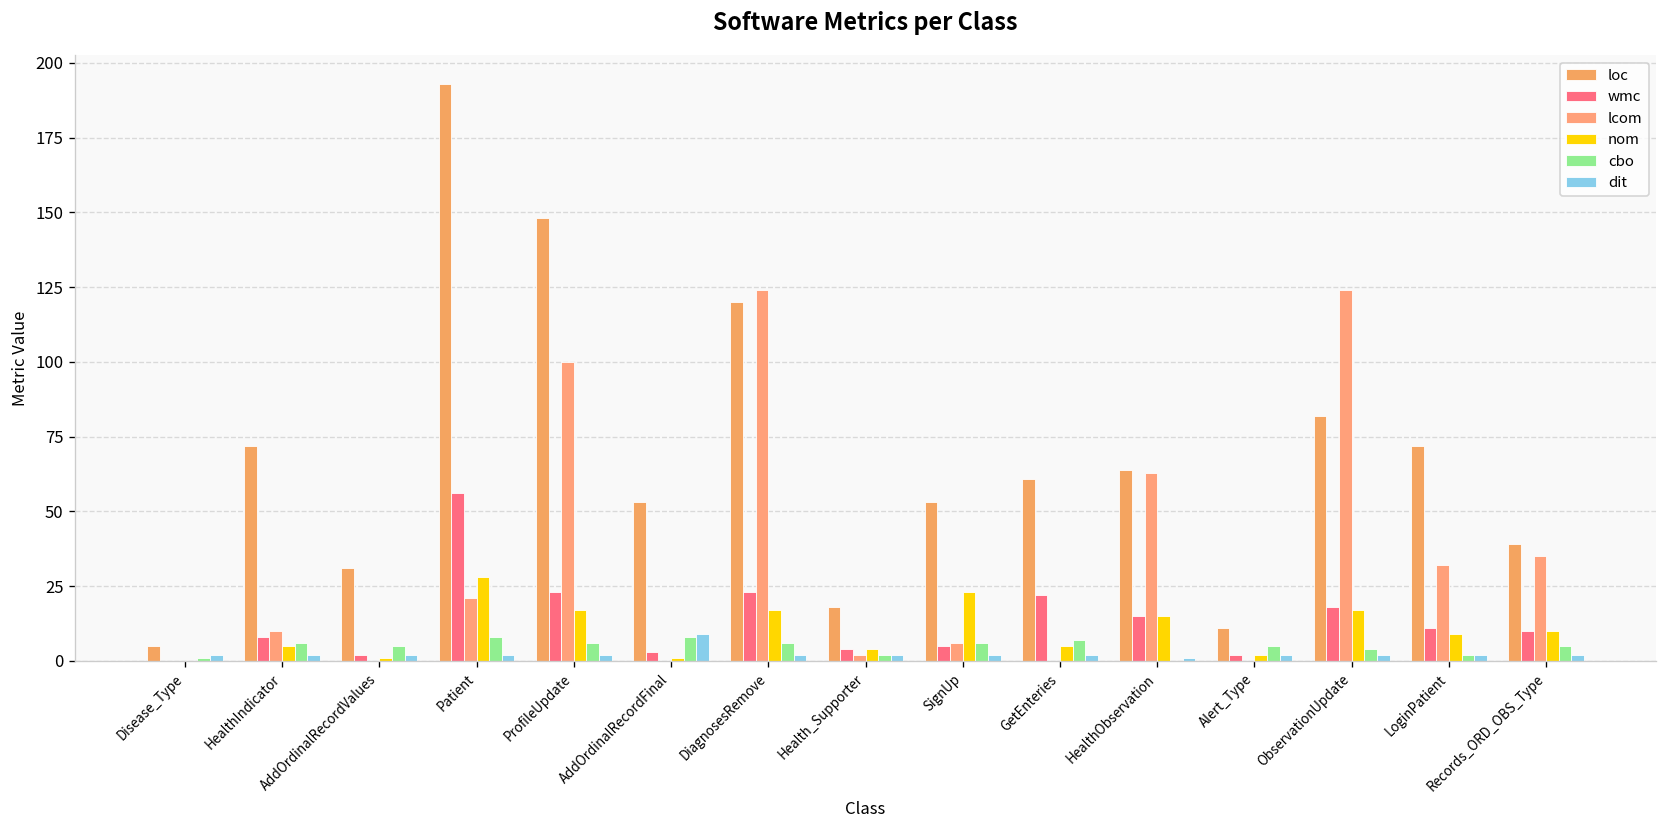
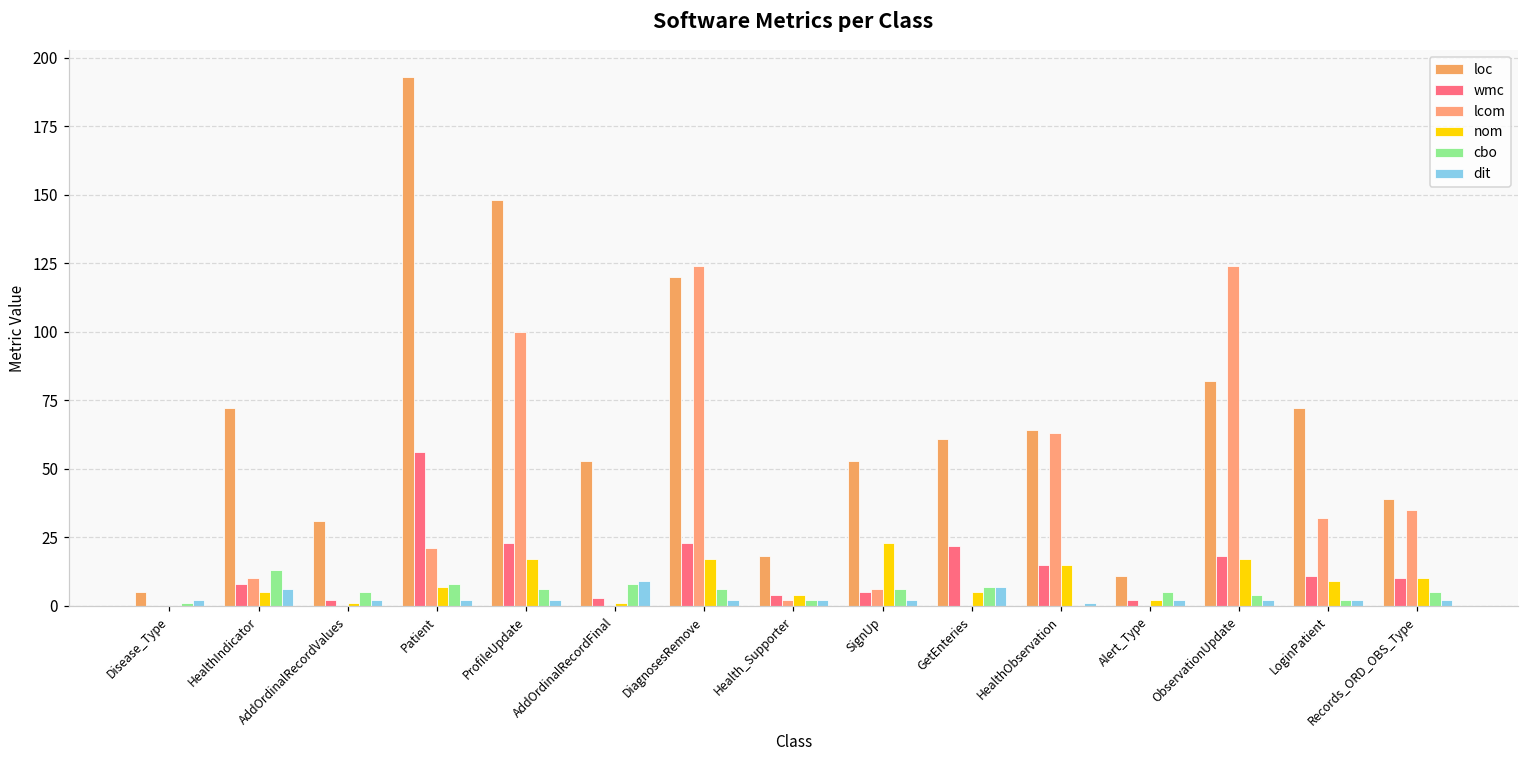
cbo, HealthIndicator: 6 -> 13
dit, HealthIndicator: 2 -> 6
nom, Patient: 28 -> 7
dit, GetEnteries: 2 -> 7
